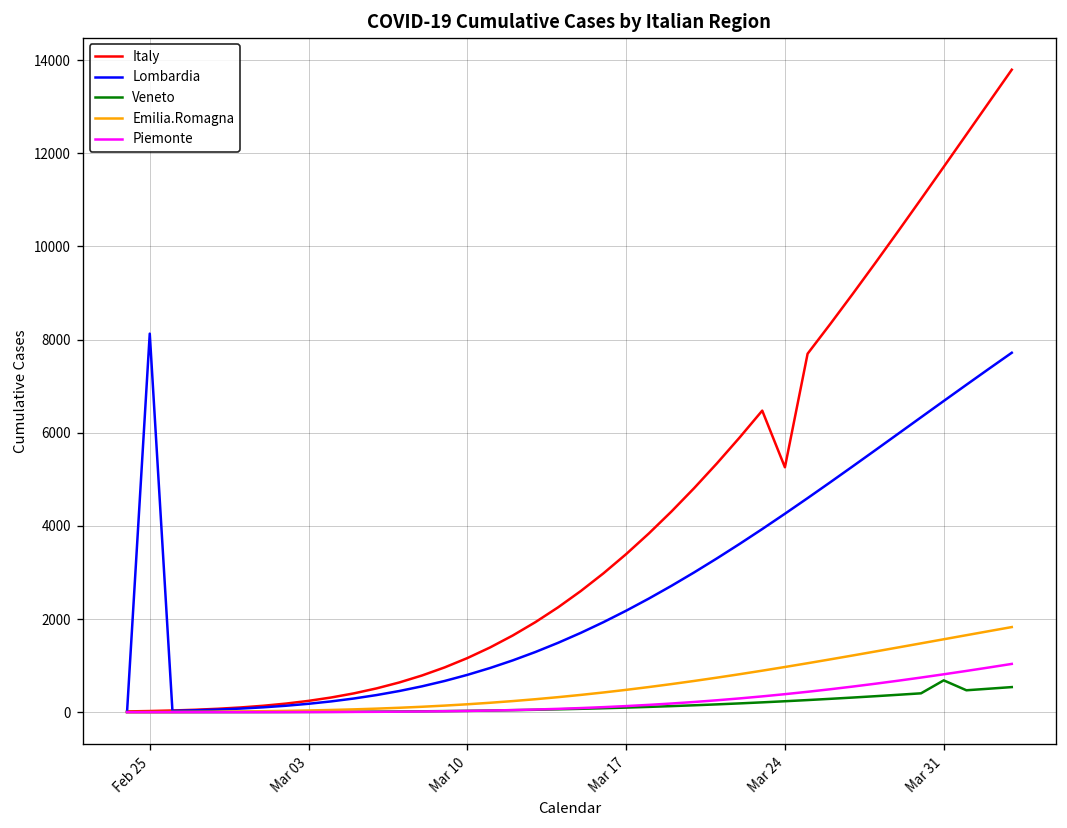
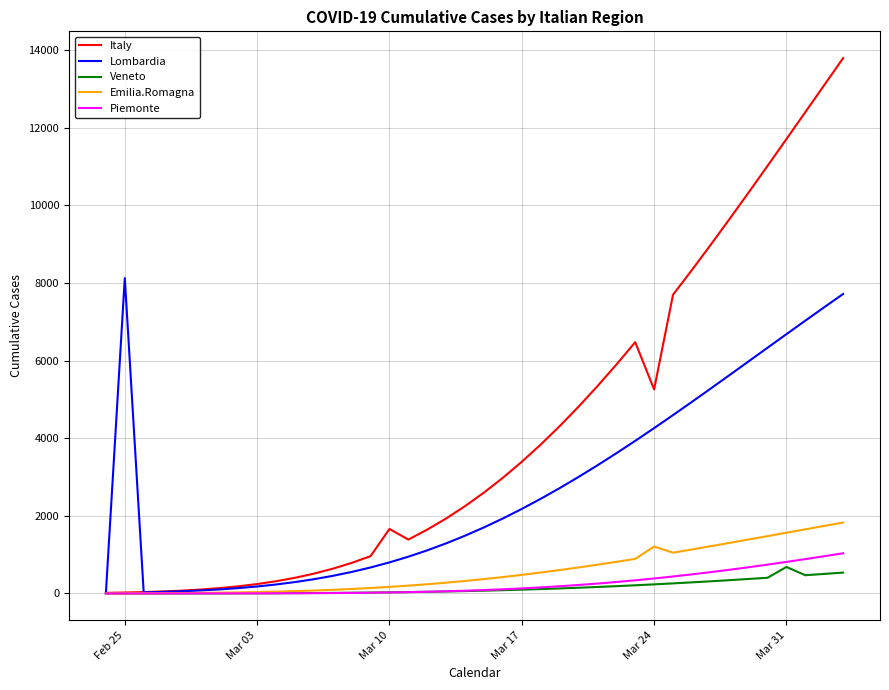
Italy, Mar 10: 1200 -> 1700
Emilia.Romagna, Mar 24: 1000 -> 1200
